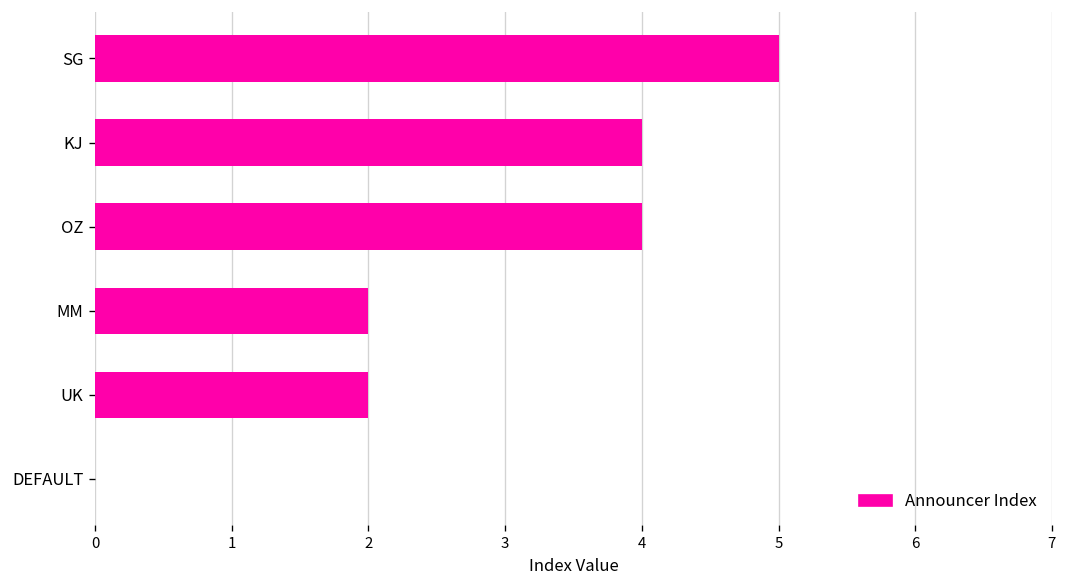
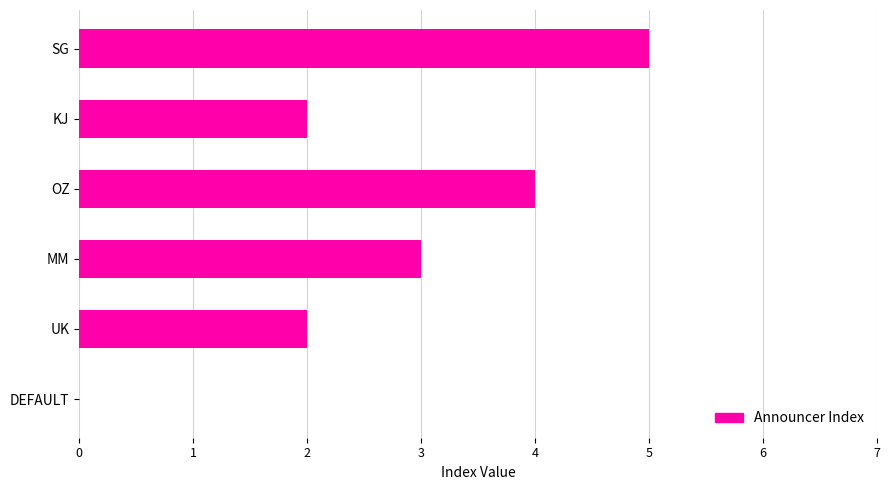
KJ: 4 -> 2
MM: 2 -> 3
